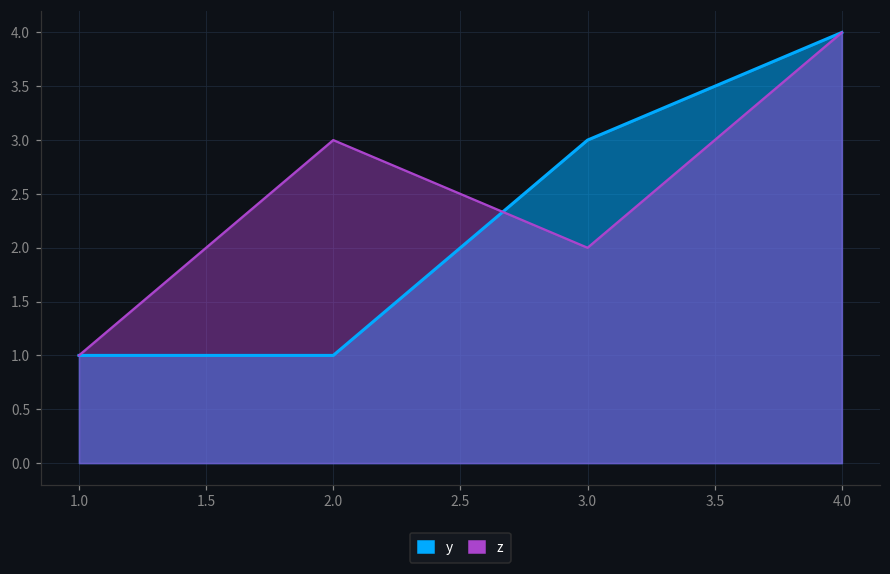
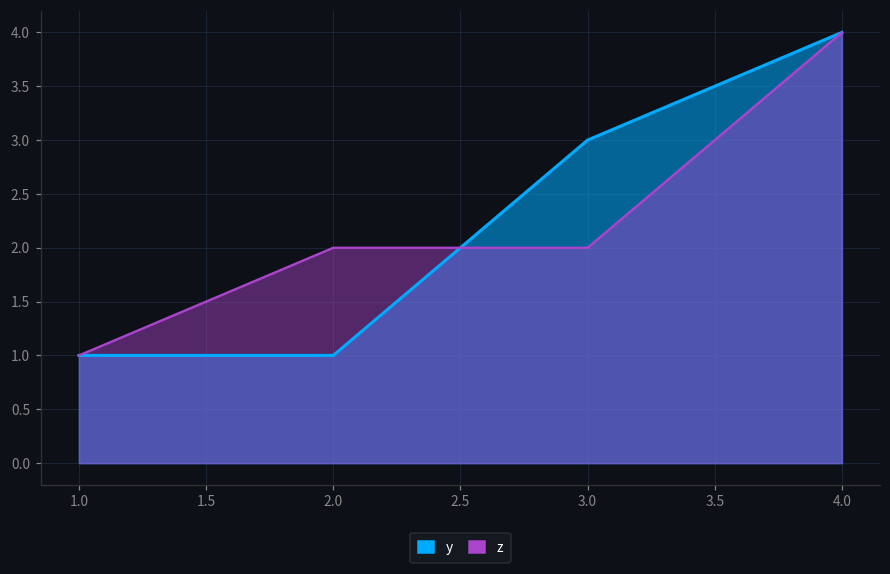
z, 2.0: 3 -> 2
